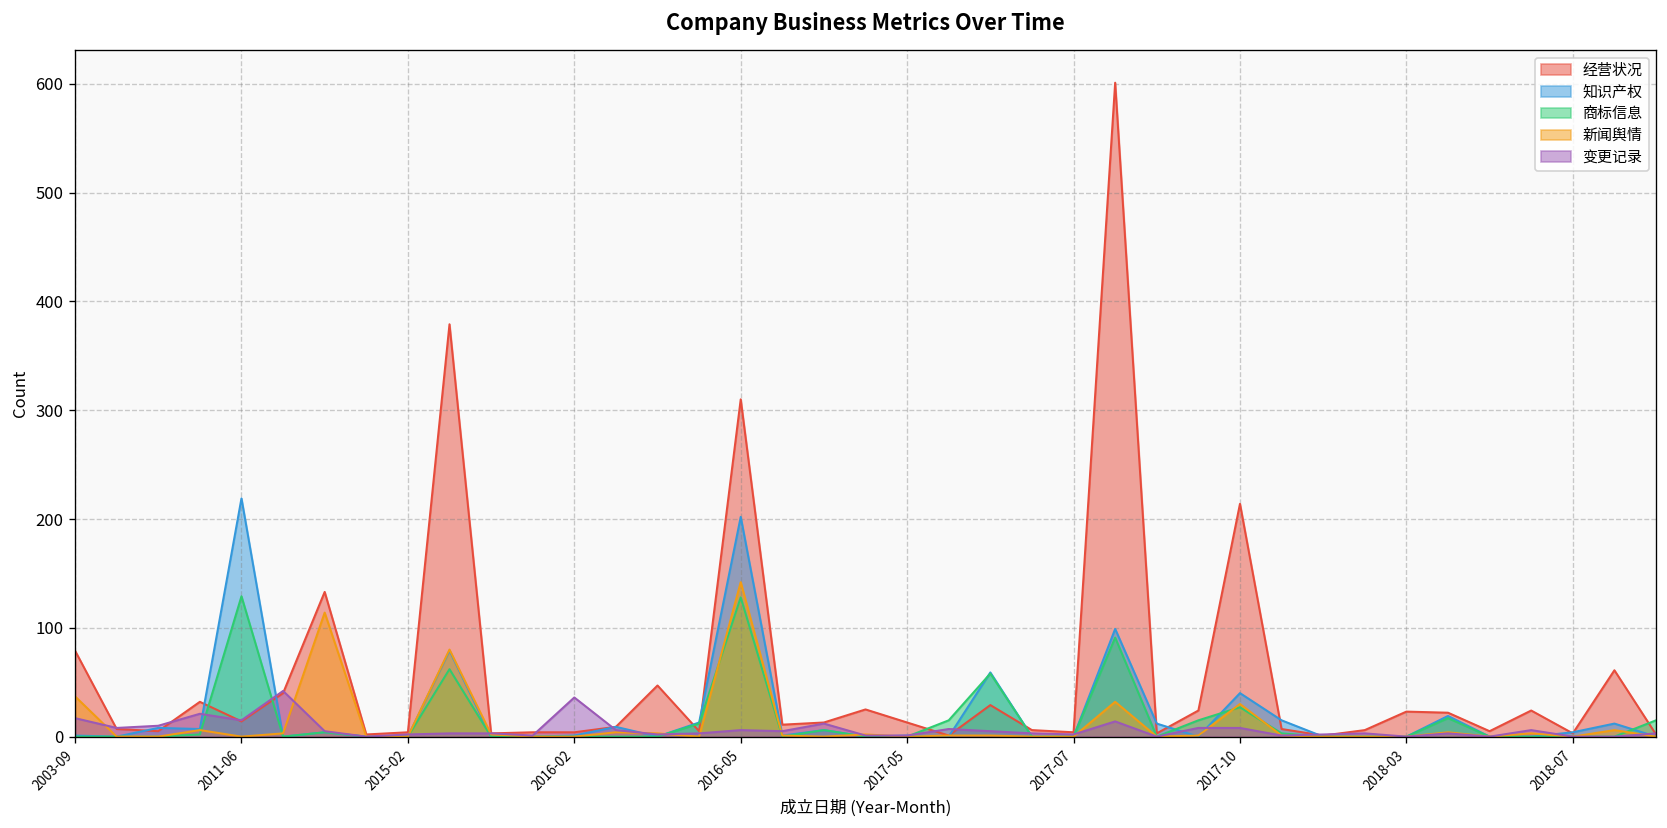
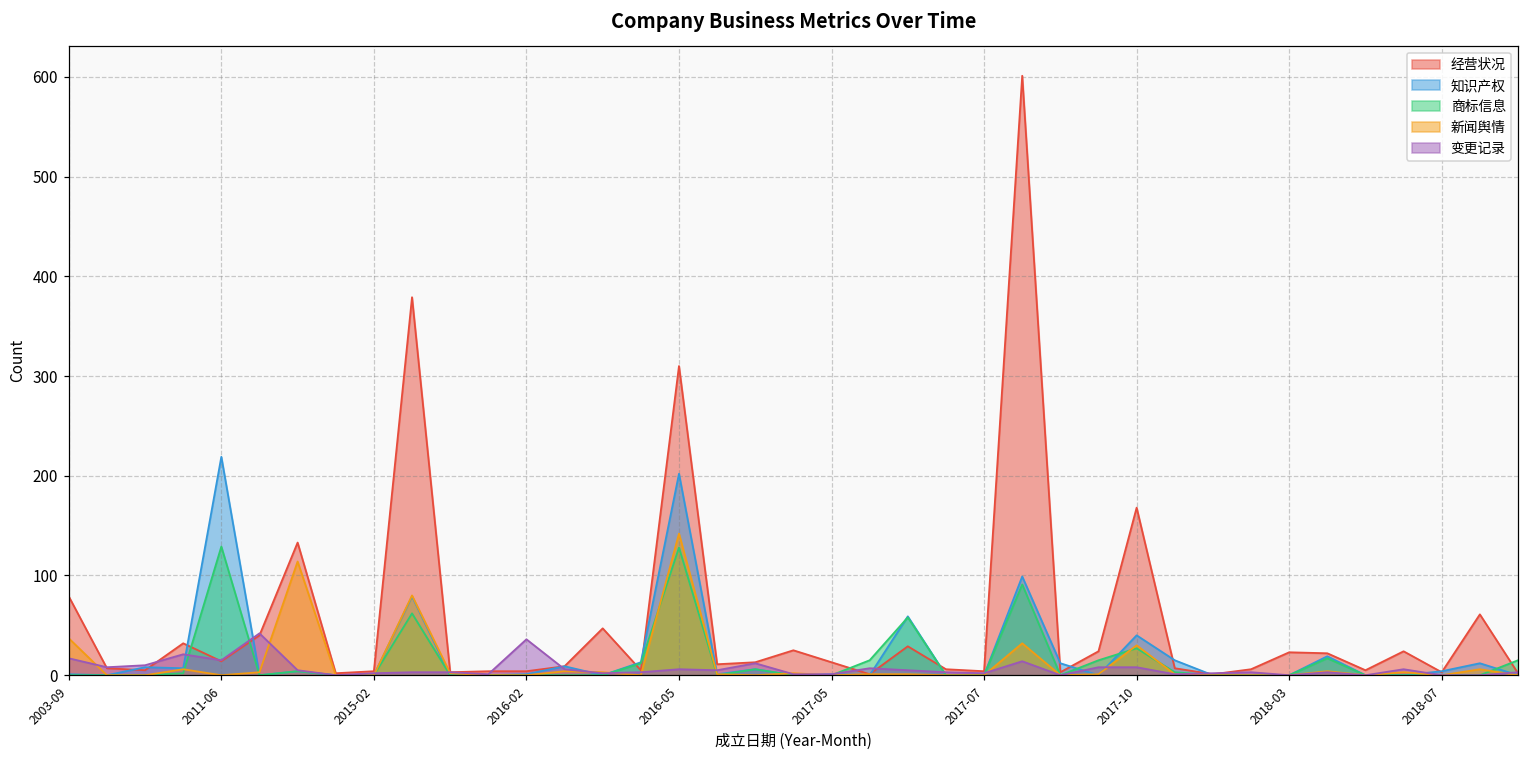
经营状况, 2017-10: 210 -> 170
